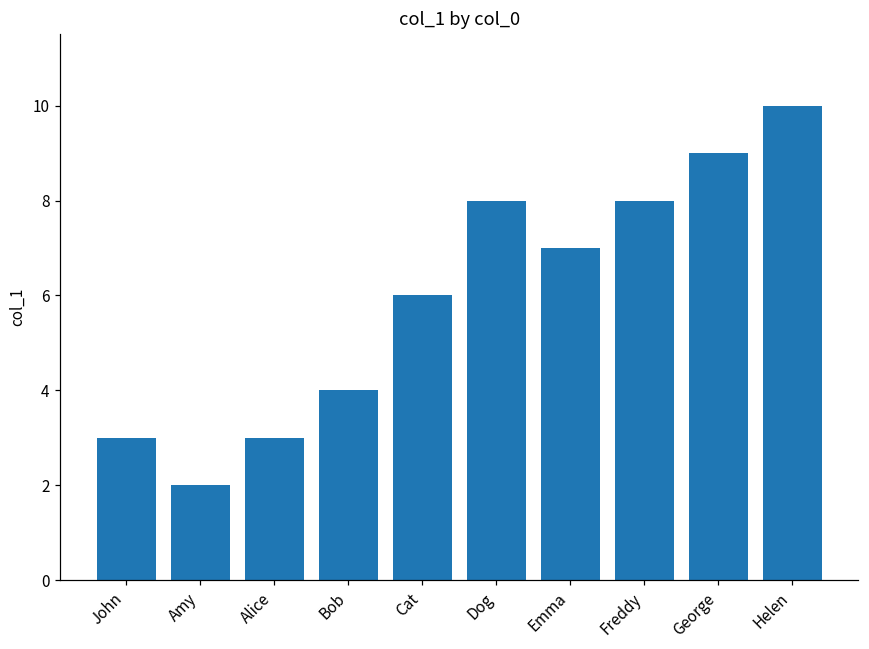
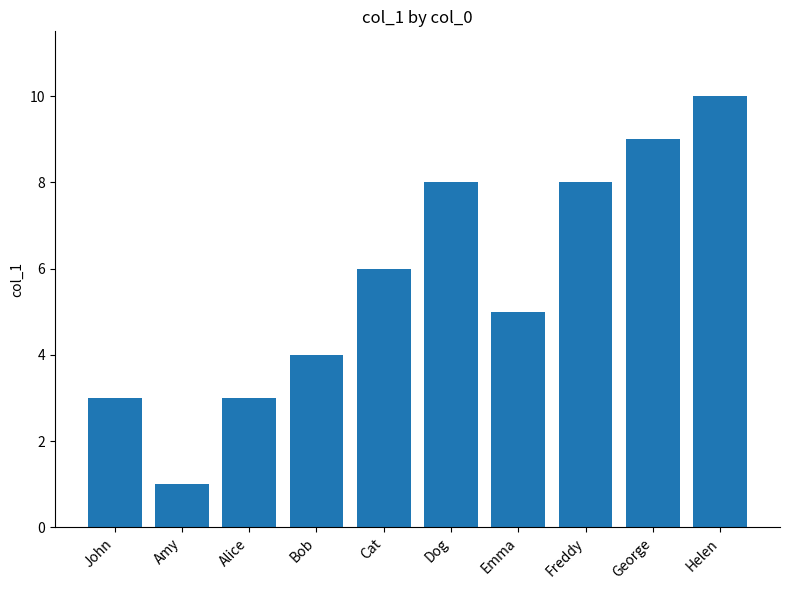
Amy: 2 -> 1
Emma: 7 -> 5
